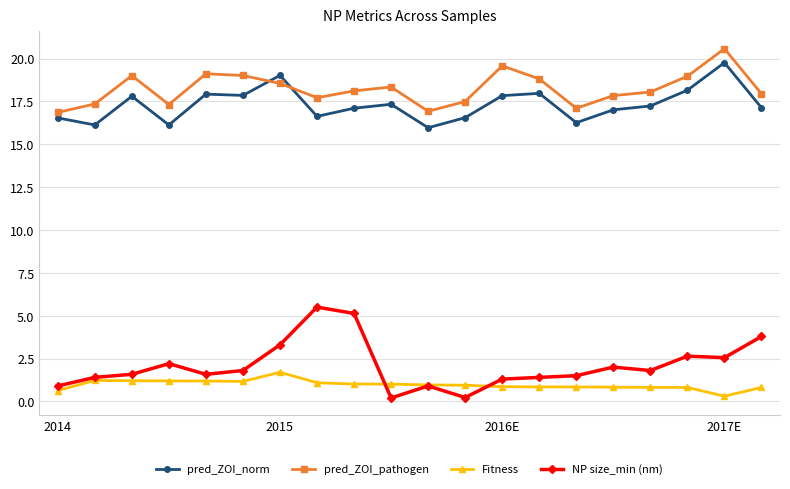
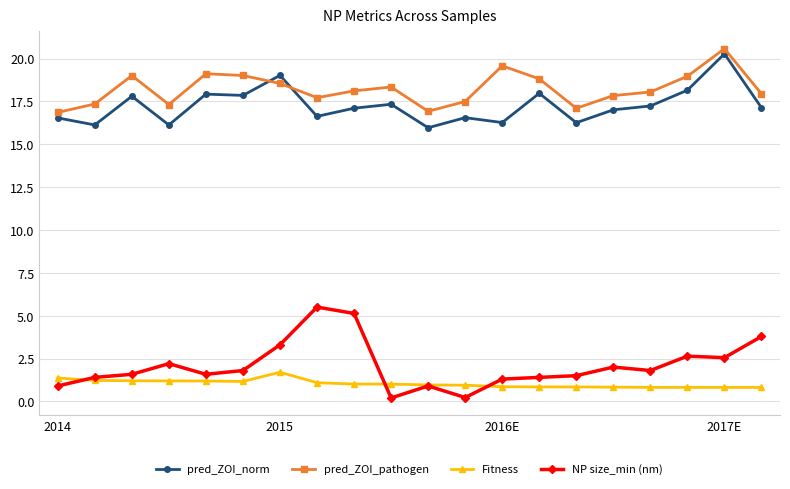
Fitness, 2014: 0.6 -> 1.4
pred_ZOI_norm, 2016E: 17.8 -> 16.3
pred_ZOI_norm, 2017E: 19.8 -> 20.3
Fitness, 2017E: 0.3 -> 0.8
